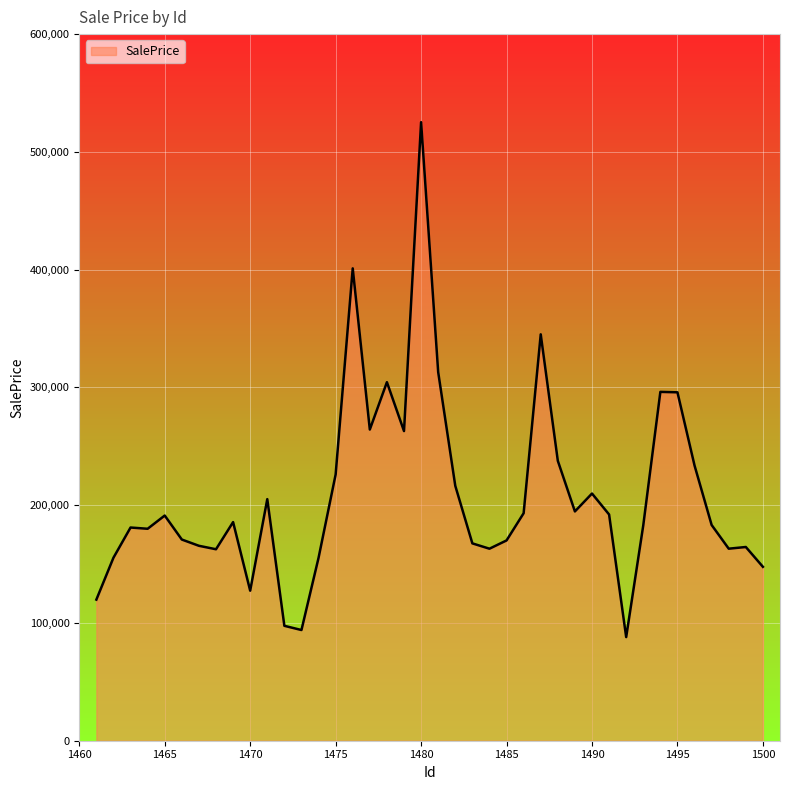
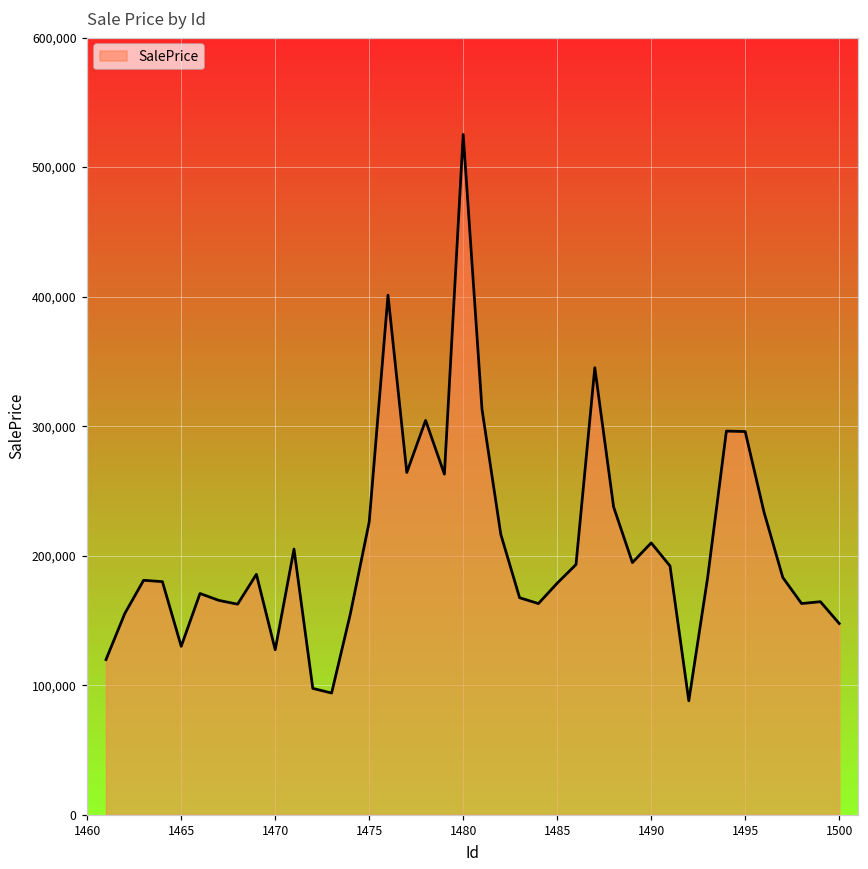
1465: 191,000 -> 130,000
1485: 170,000 -> 179,000
